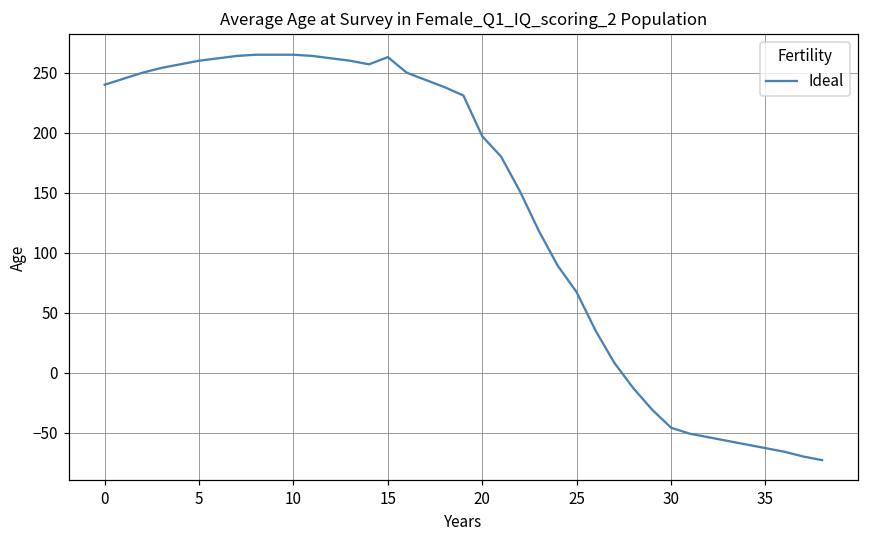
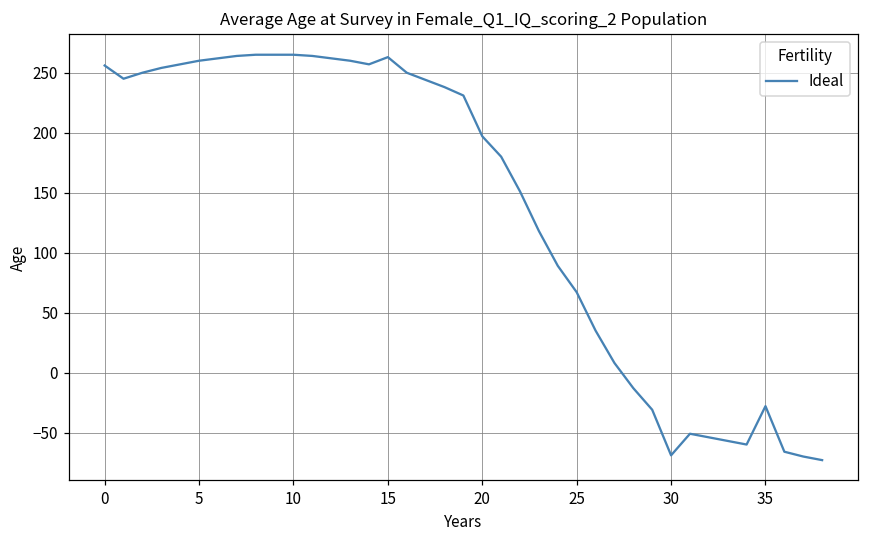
0: 240 -> 256
30: -46 -> -69
35: -63 -> -28
